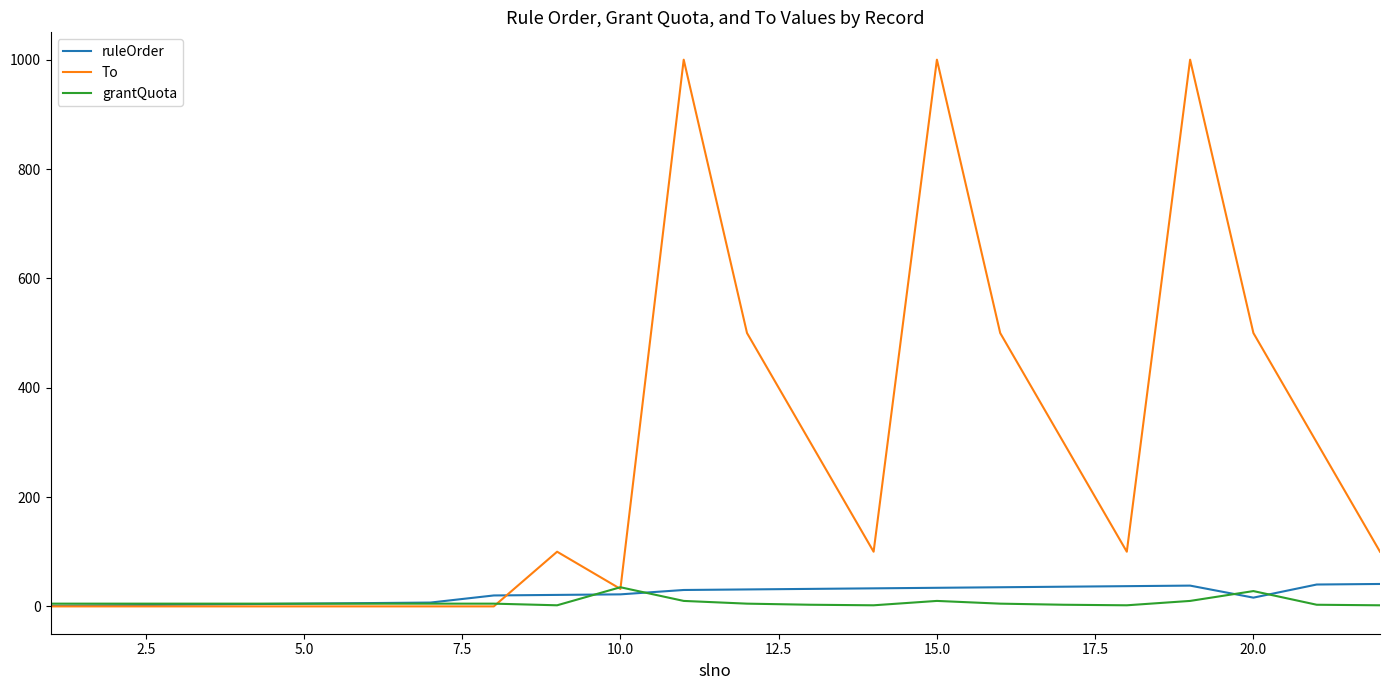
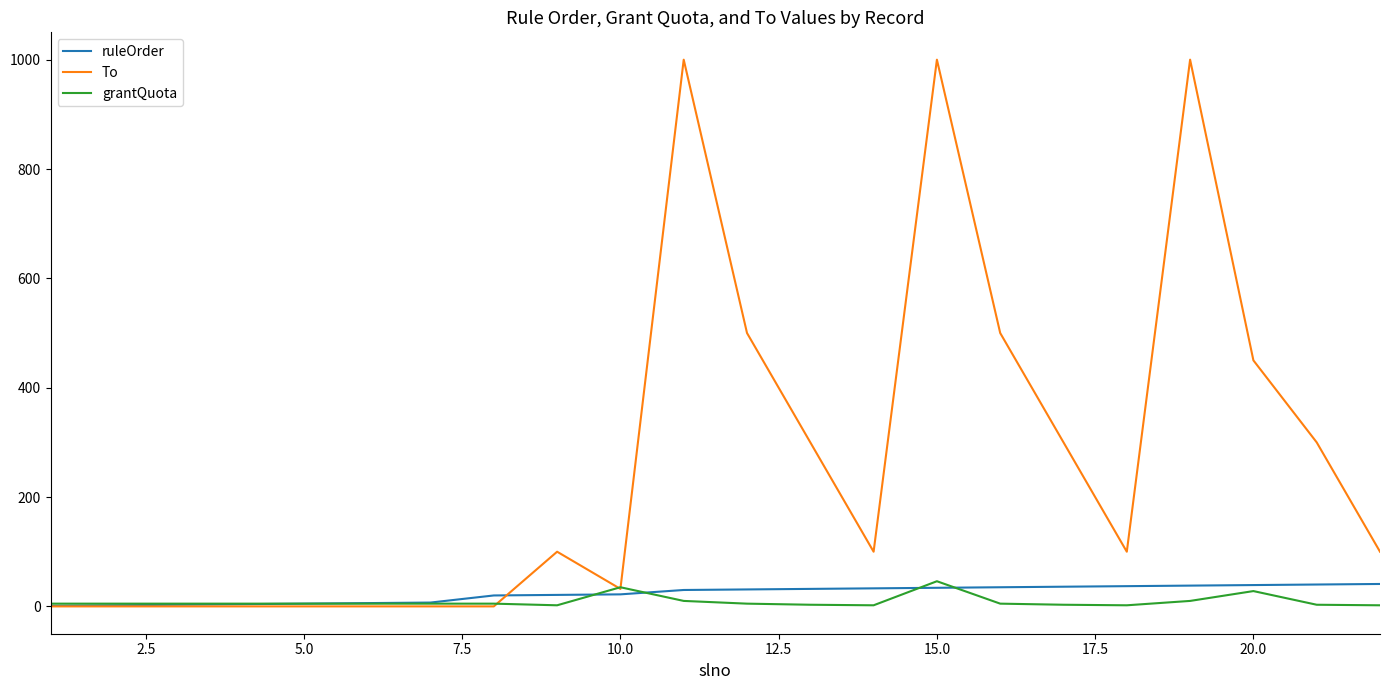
grantQuota, 15.0: 10 -> 50
ruleOrder, 20.0: 20 -> 40
To, 20.0: 500 -> 450
